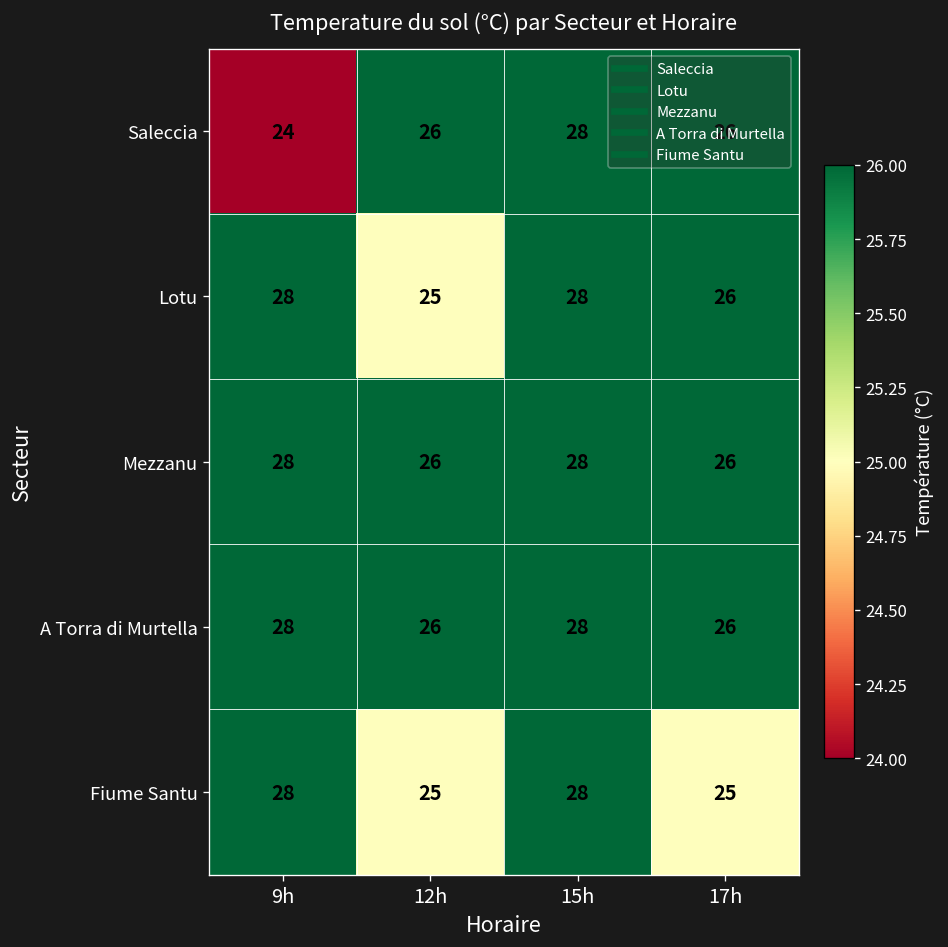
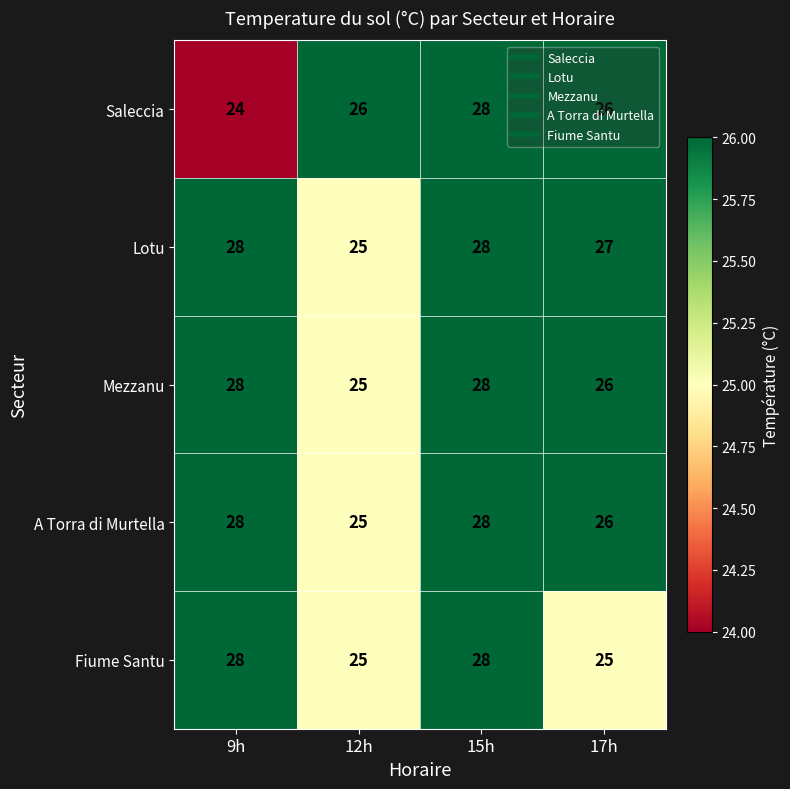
Lotu, 17h: 26 -> 27
Mezzanu, 12h: 26 -> 25
A Torra di Murtella, 12h: 26 -> 25
